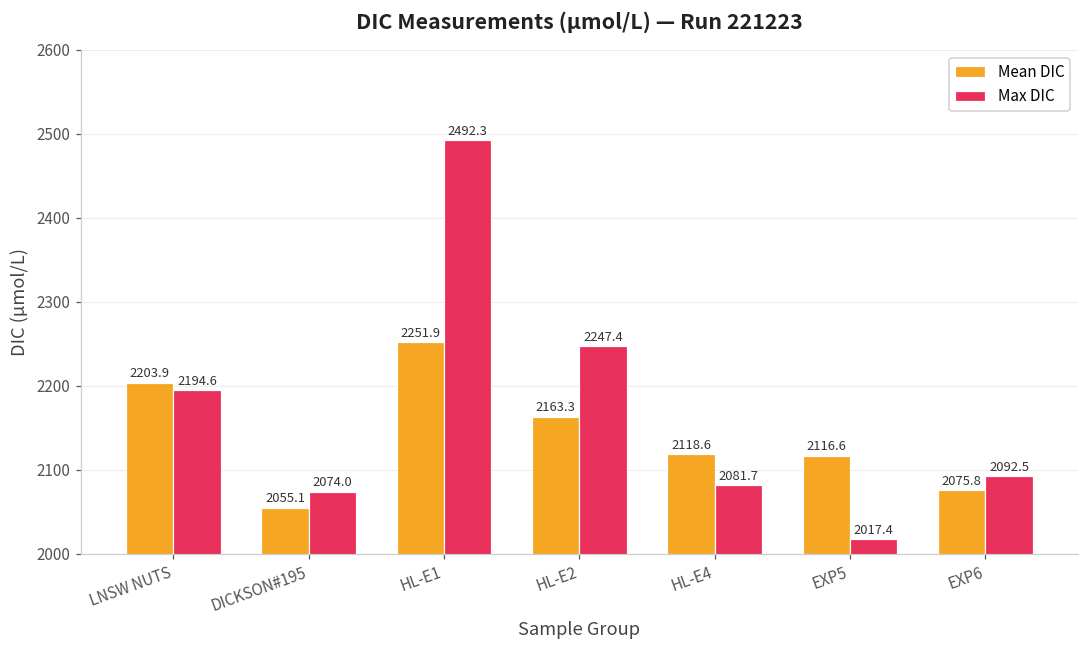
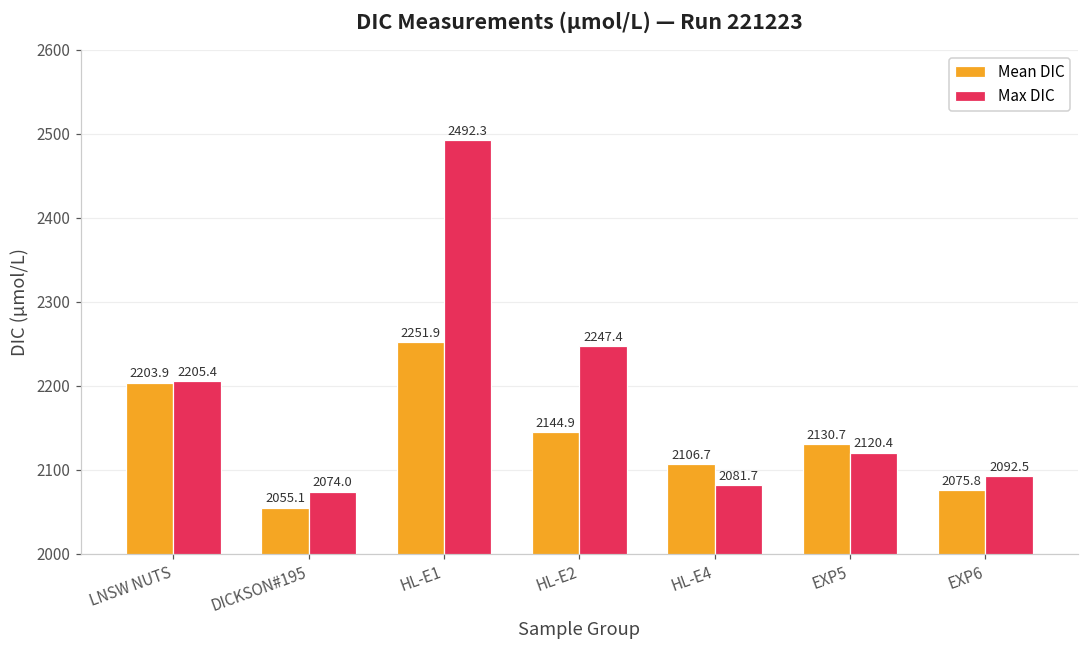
Max DIC, LNSW NUTS: 2194.6 -> 2205.4
Mean DIC, HL-E2: 2163.3 -> 2144.9
Mean DIC, HL-E4: 2118.6 -> 2106.7
Mean DIC, EXP5: 2116.6 -> 2130.7
Max DIC, EXP5: 2017.4 -> 2120.4
